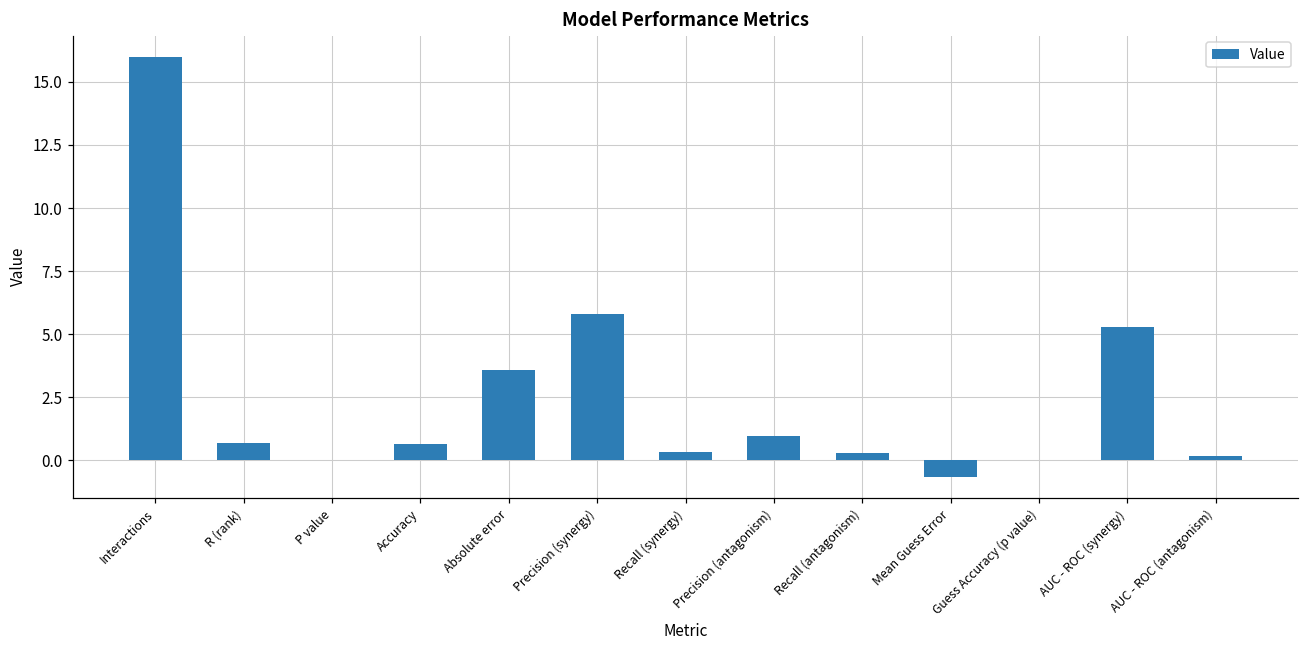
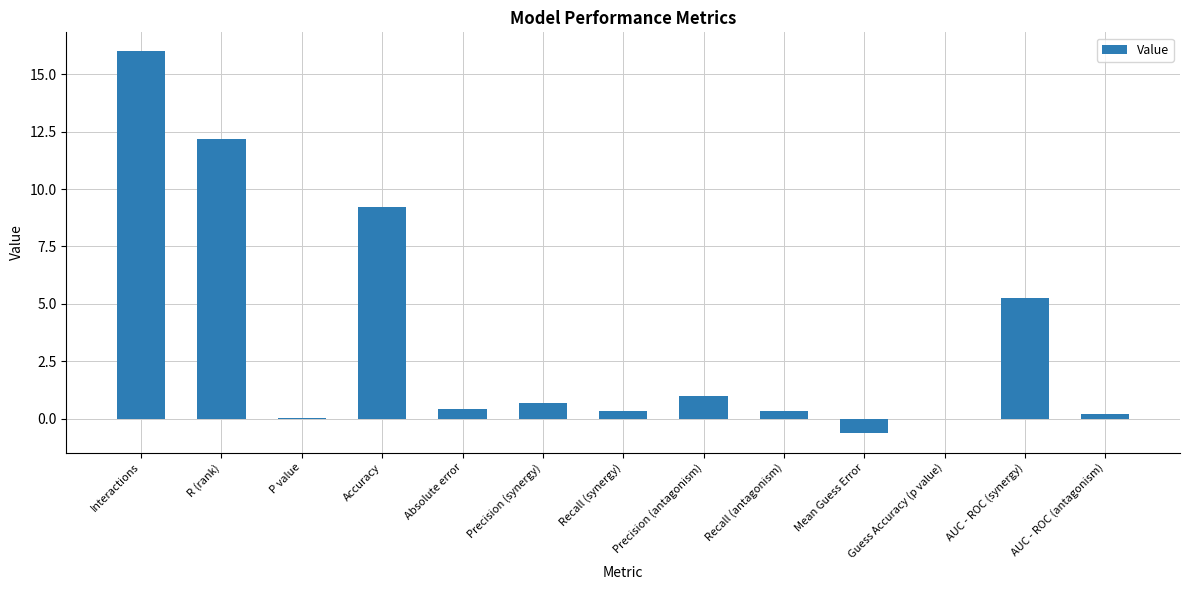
R (rank): 0.7 -> 12.2
Accuracy: 0.7 -> 9.2
Absolute error: 3.6 -> 0.4
Precision (synergy): 5.8 -> 0.7
